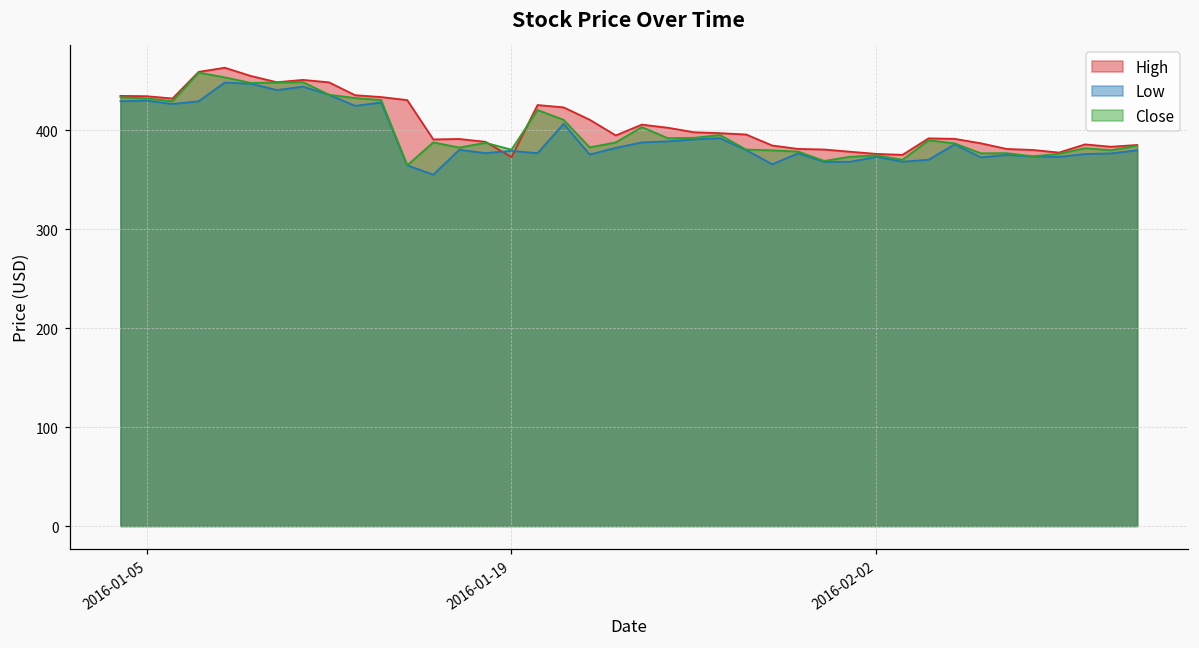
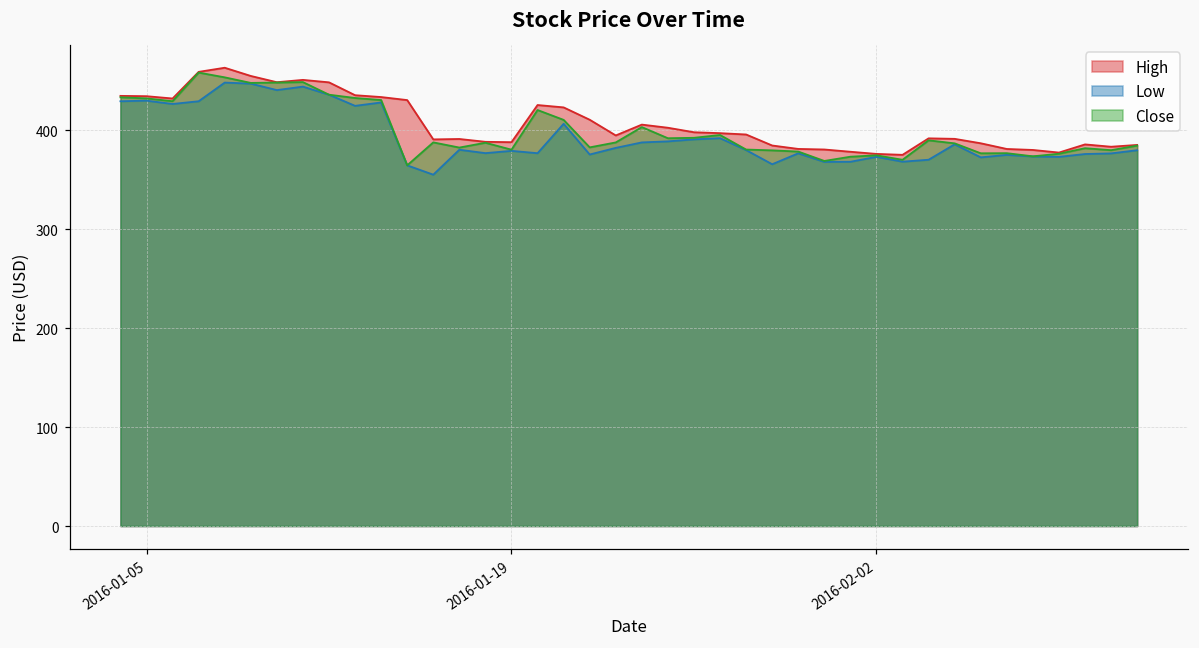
High, 2016-01-19: 370 -> 390
